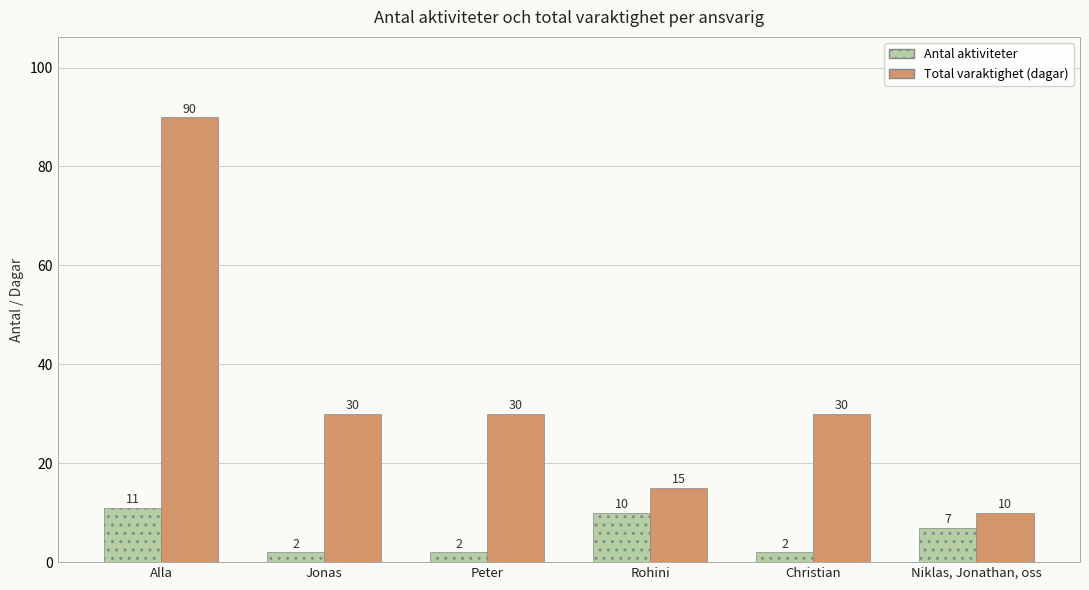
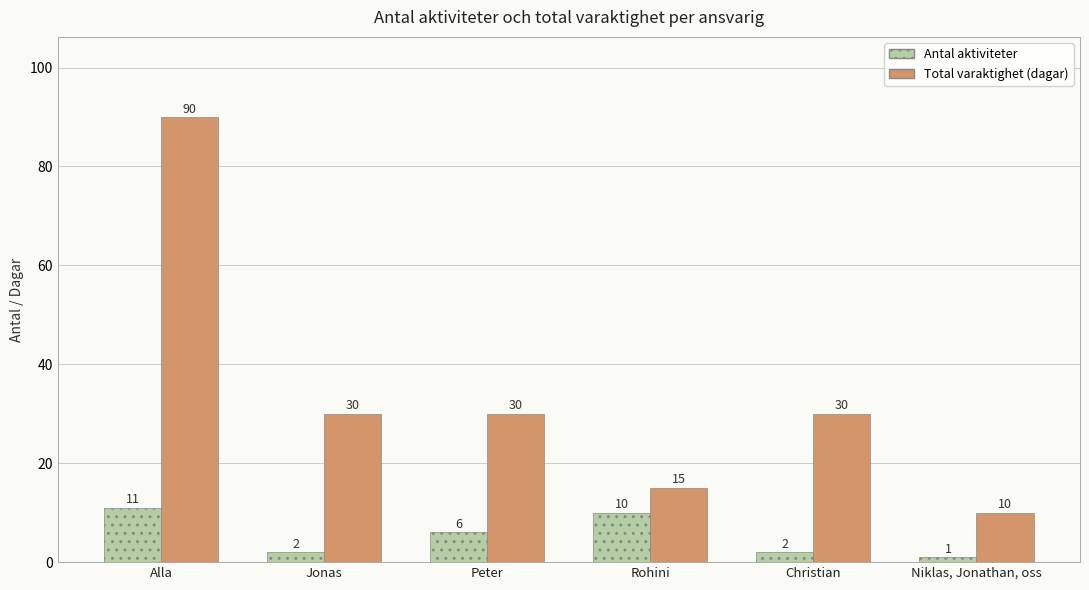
Antal aktiviteter, Peter: 2 -> 6
Antal aktiviteter, Niklas, Jonathan, oss: 7 -> 1
